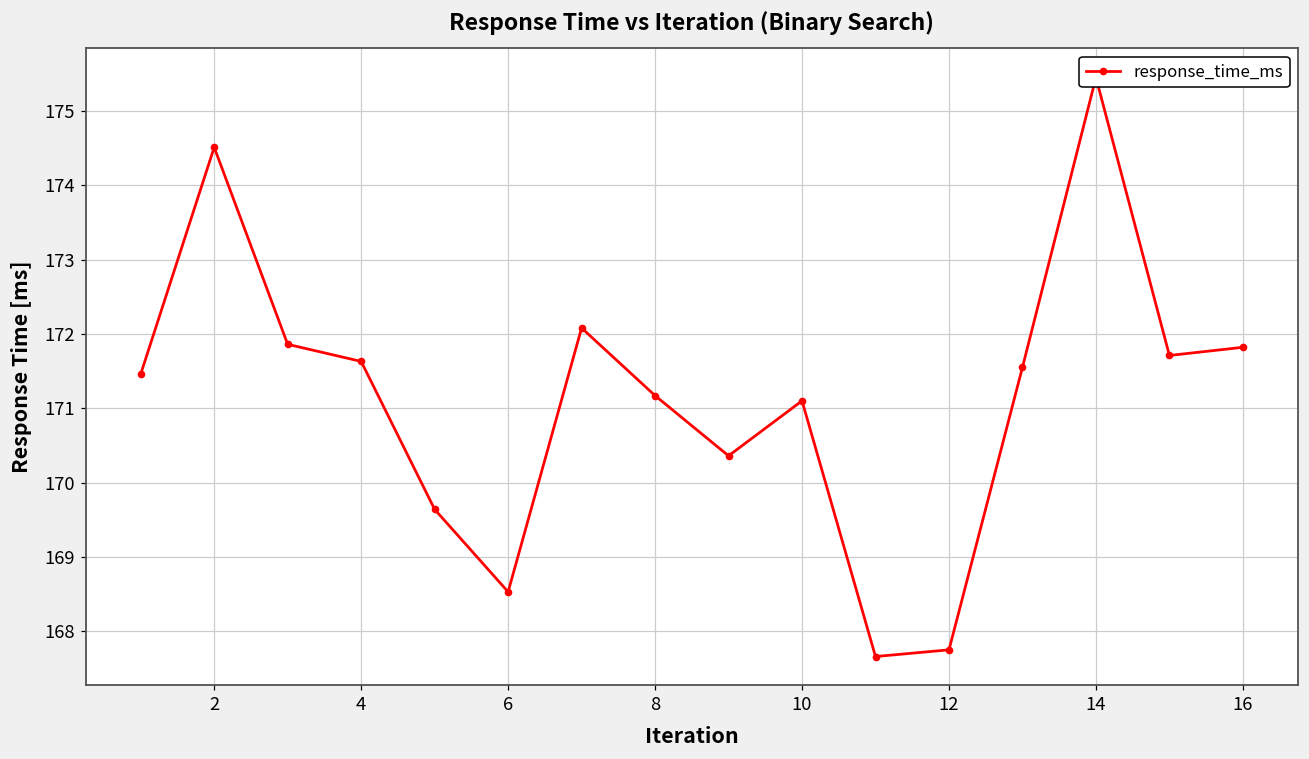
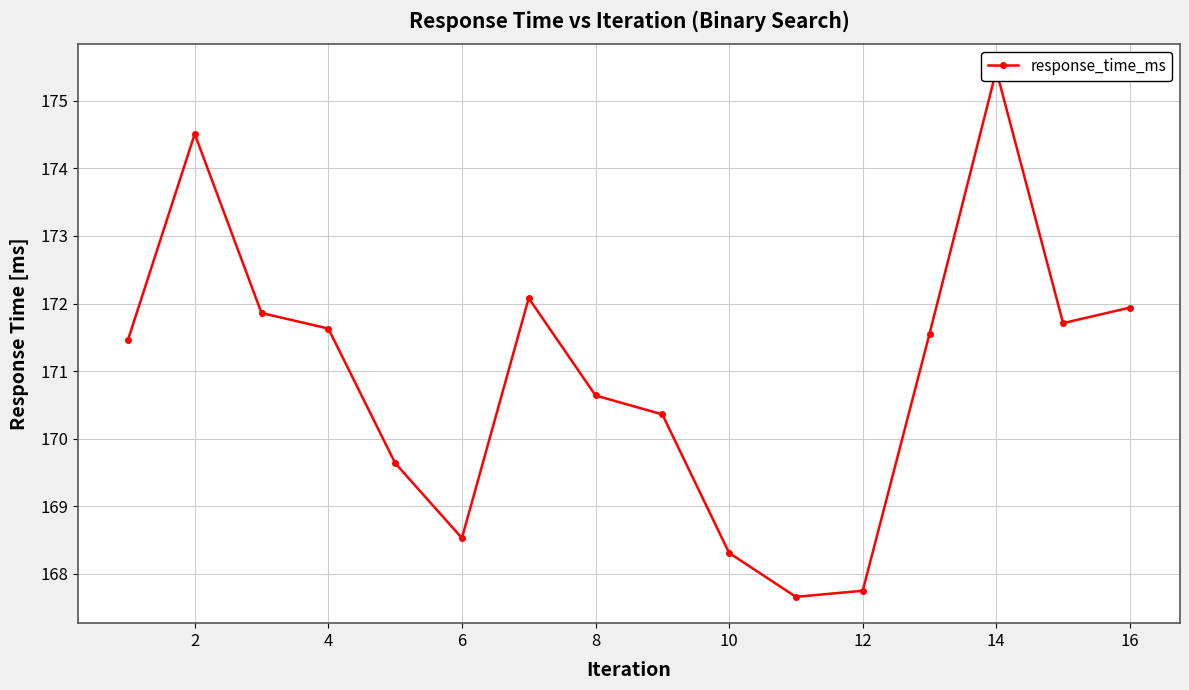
8: 171.2 -> 170.6
10: 171.1 -> 168.3
16: 171.8 -> 171.9
